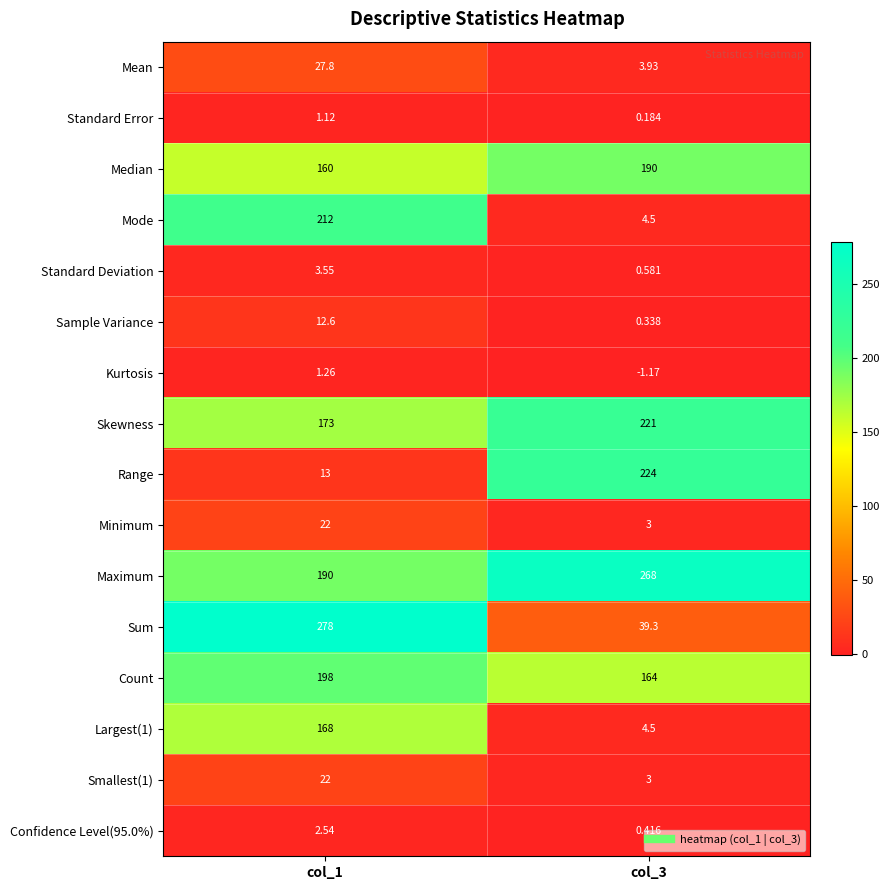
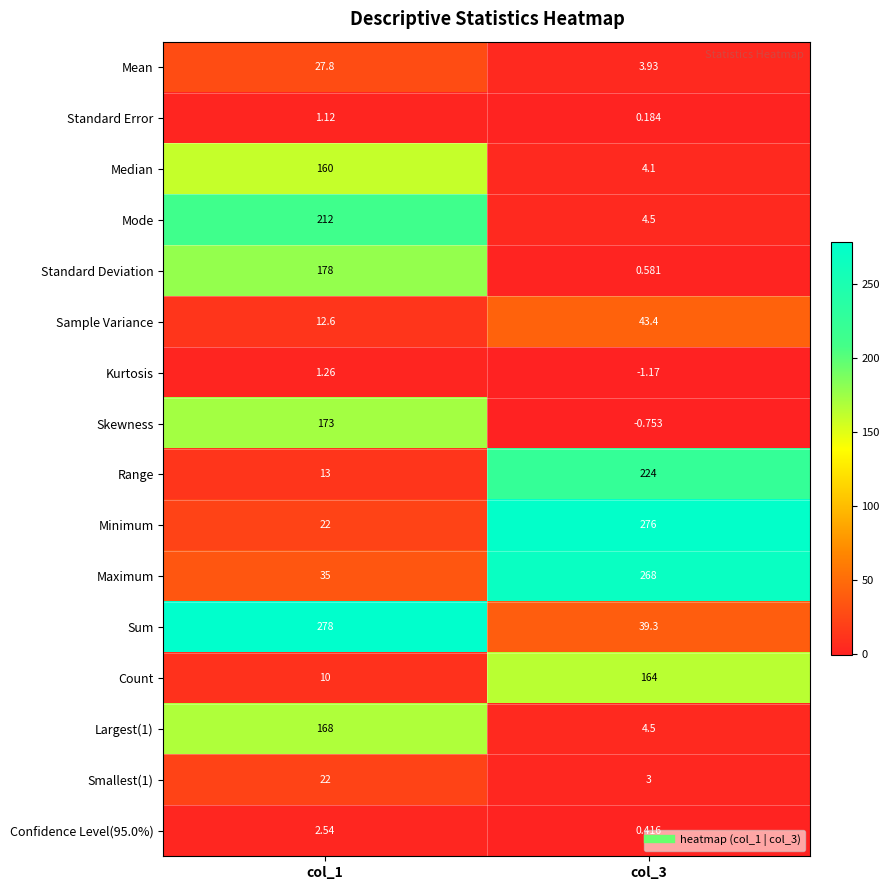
Median, col_3: 190 -> 4.1
Standard Deviation, col_1: 3.55 -> 178
Sample Variance, col_3: 0.338 -> 43.4
Skewness, col_3: 221 -> -0.753
Minimum, col_3: 3 -> 276
Maximum, col_1: 190 -> 35
Count, col_1: 198 -> 10
